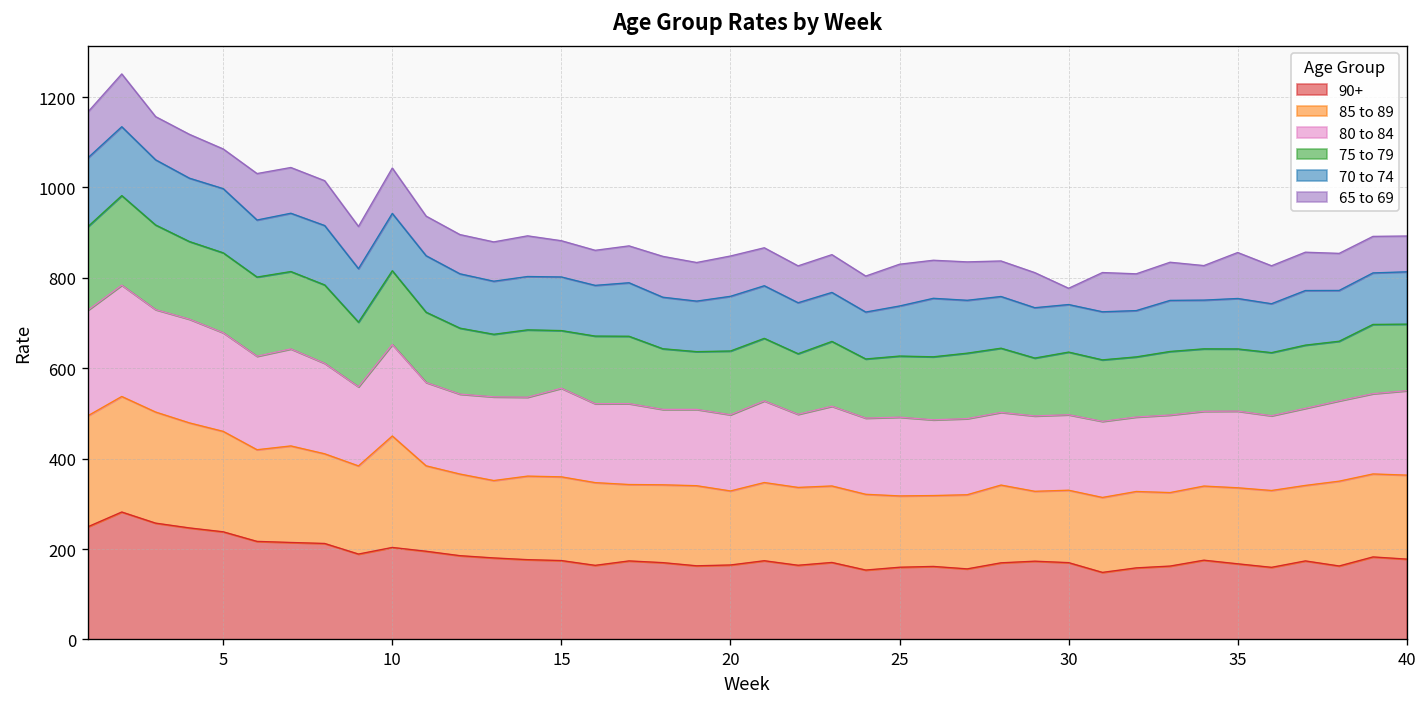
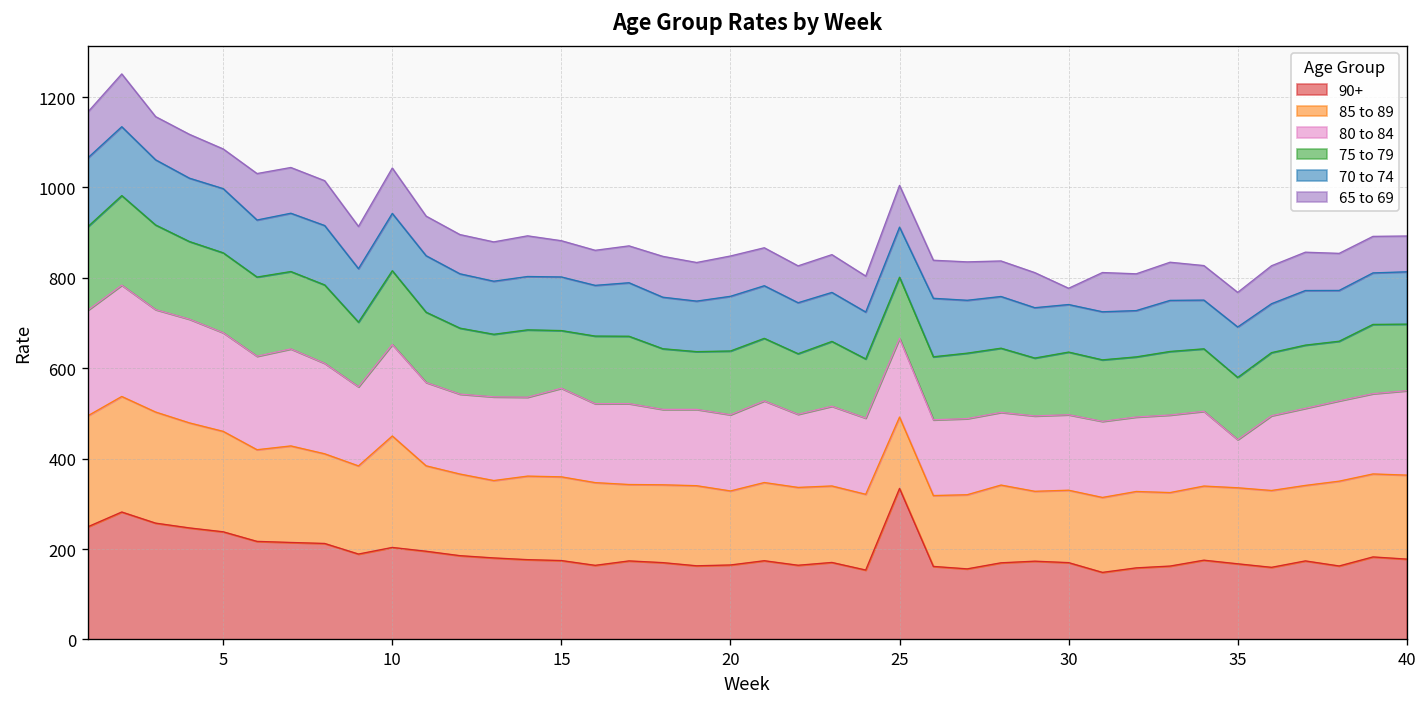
90+, 25: 160 -> 330
80 to 84, 35: 170 -> 110
65 to 69, 35: 100 -> 80
